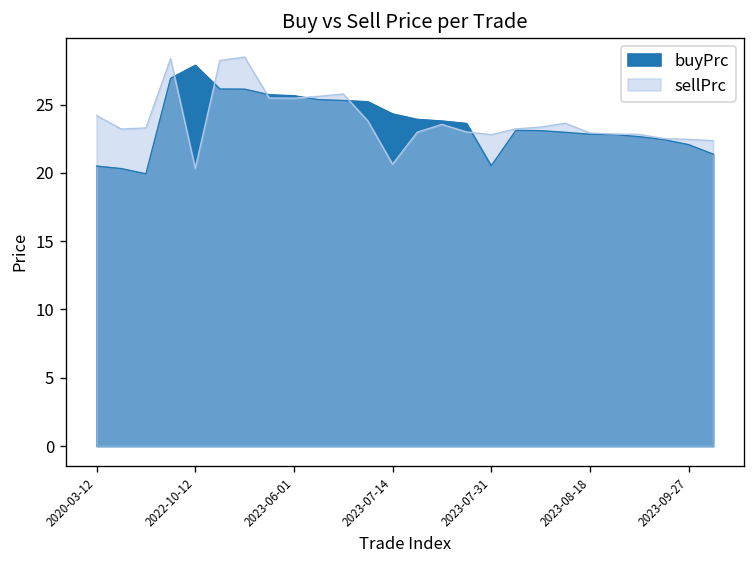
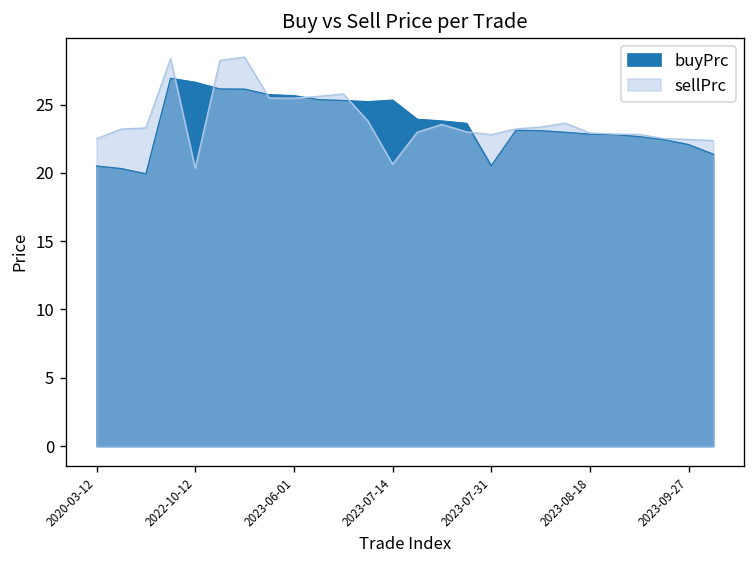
sellPrc, 2020-03-12: 24.2 -> 22.5
buyPrc, 2022-10-12: 27.9 -> 26.6
buyPrc, 2023-07-14: 24.3 -> 25.3
